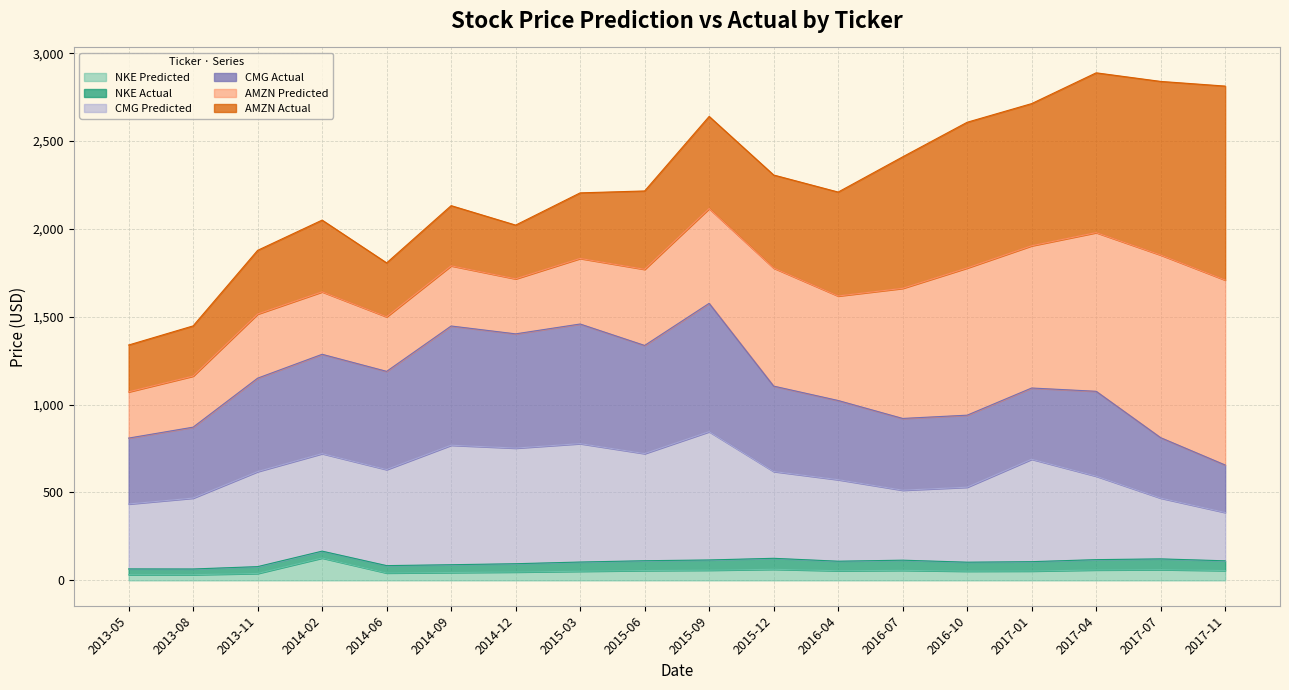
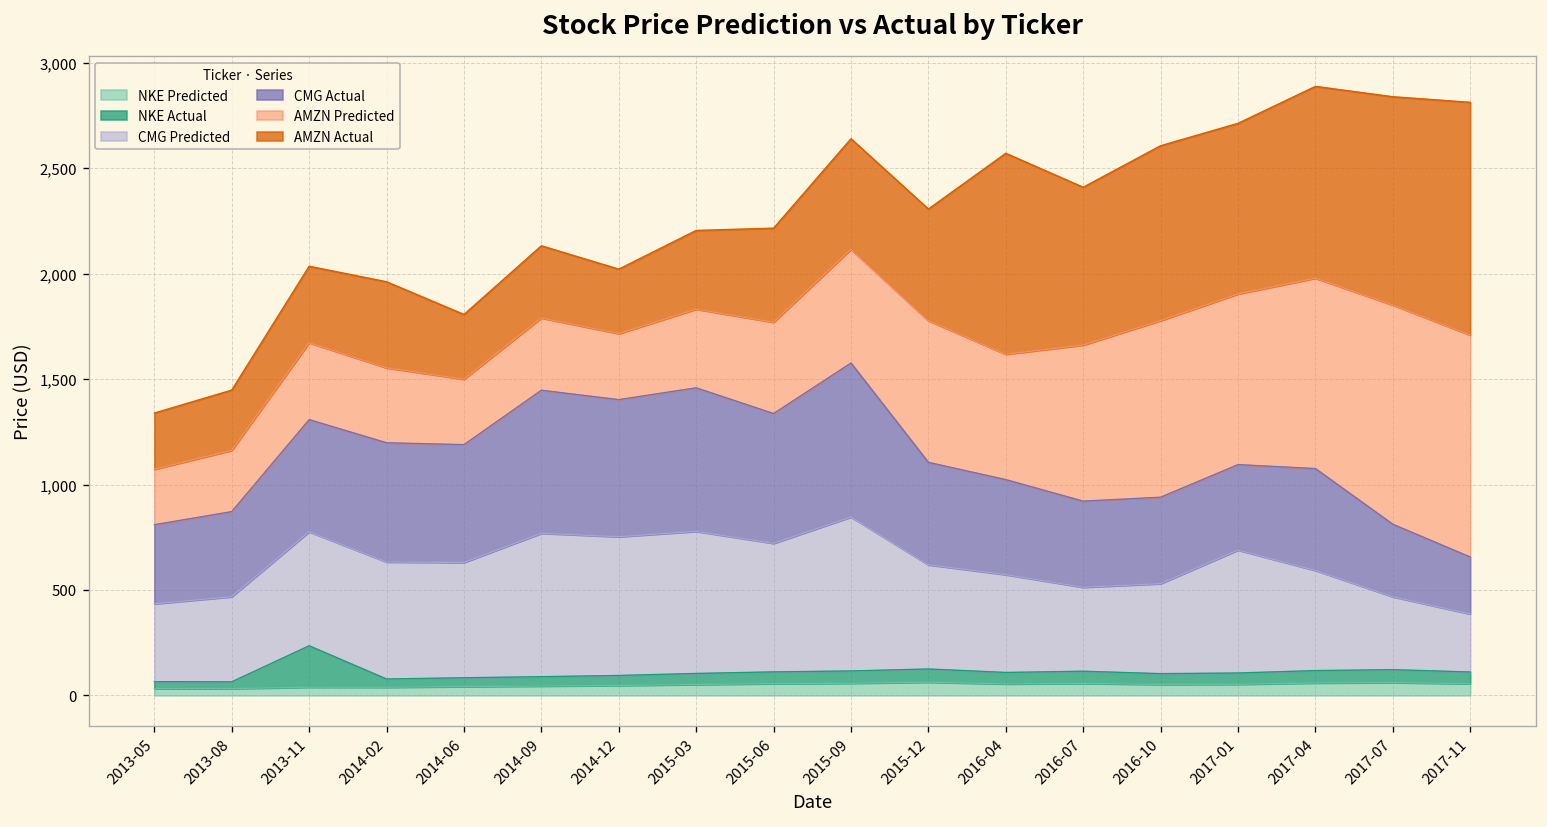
NKE Actual, 2013-11: 40 -> 200
NKE Predicted, 2014-02: 130 -> 40
AMZN Actual, 2016-04: 590 -> 950
